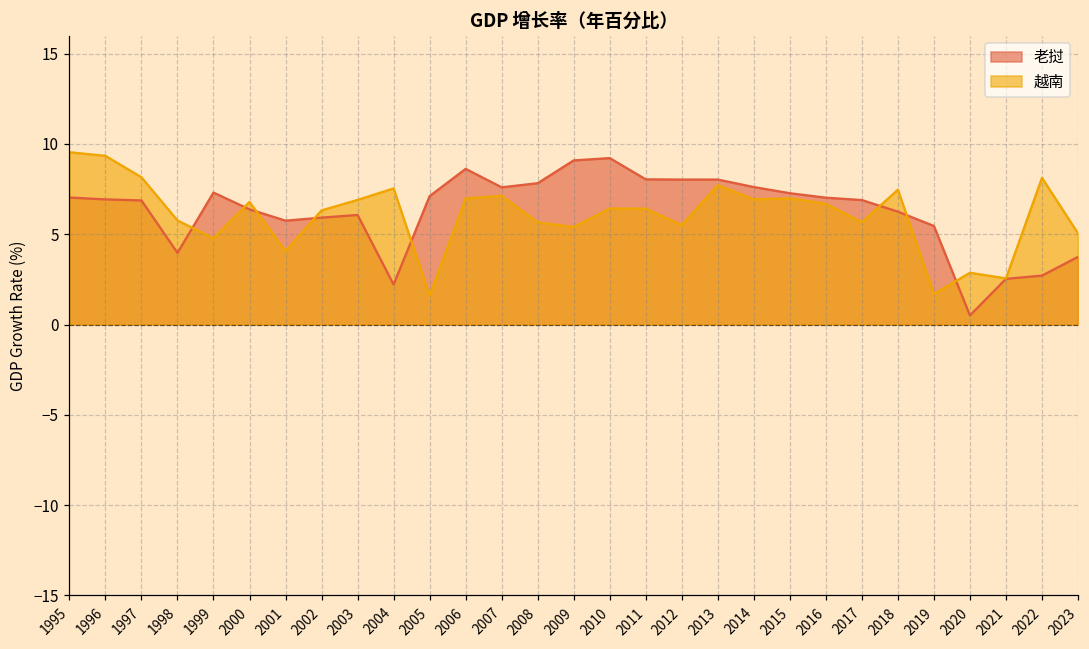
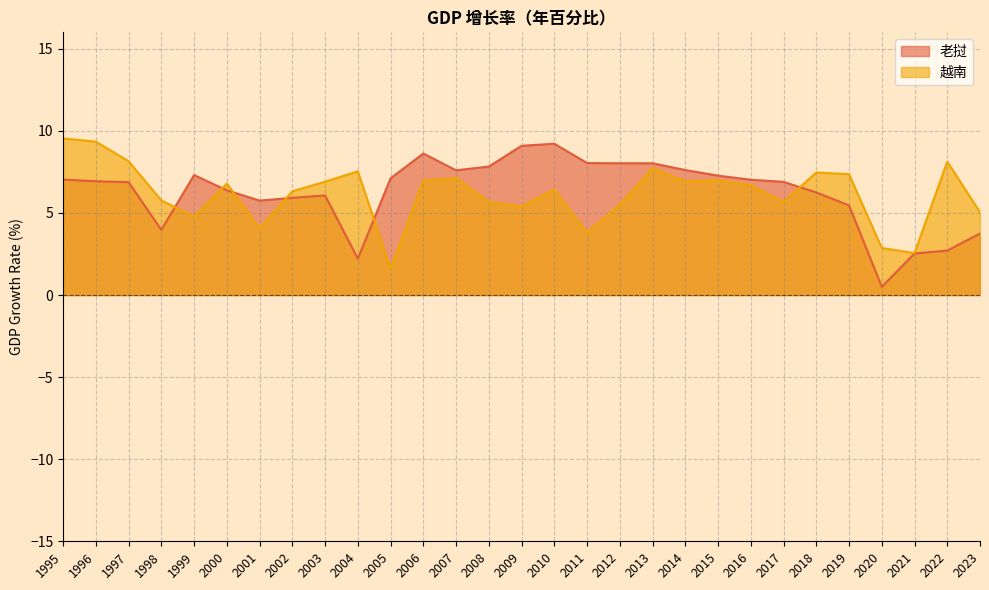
越南, 2011: 6.4 -> 3.8
越南, 2019: 1.7 -> 7.4
